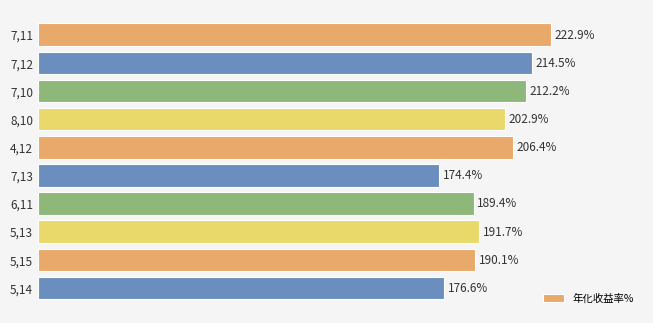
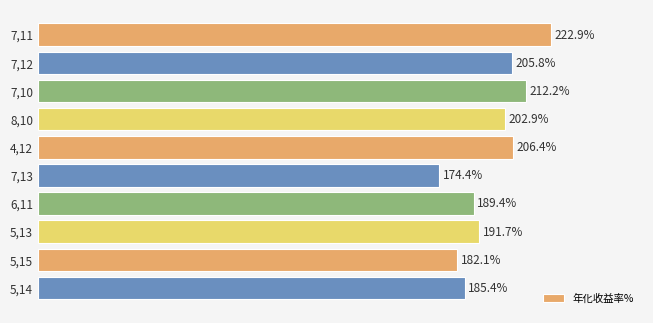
7,12: 214.5% -> 205.8%
5,15: 190.1% -> 182.1%
5,14: 176.6% -> 185.4%
